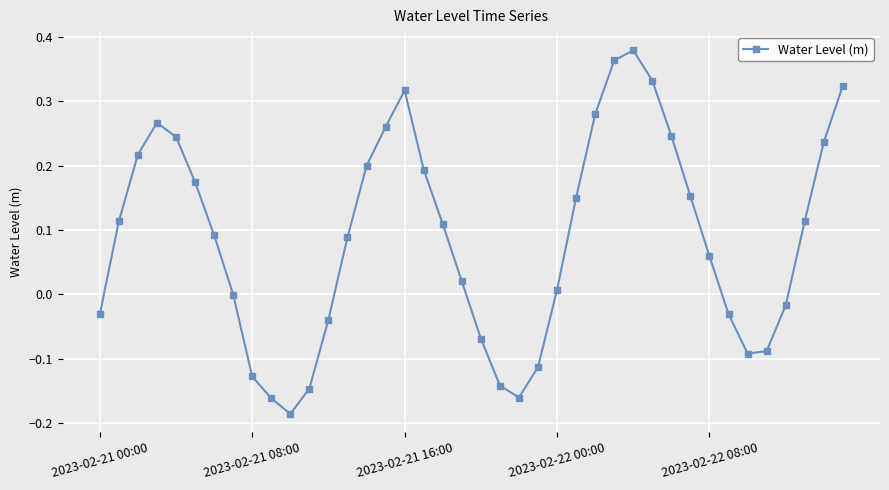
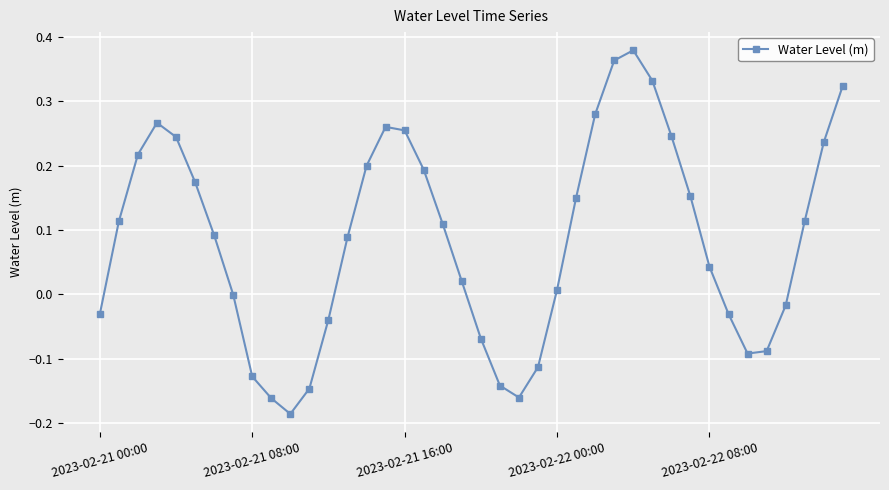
2023-02-21 16:00: 0.32 -> 0.25
2023-02-22 08:00: 0.06 -> 0.04
